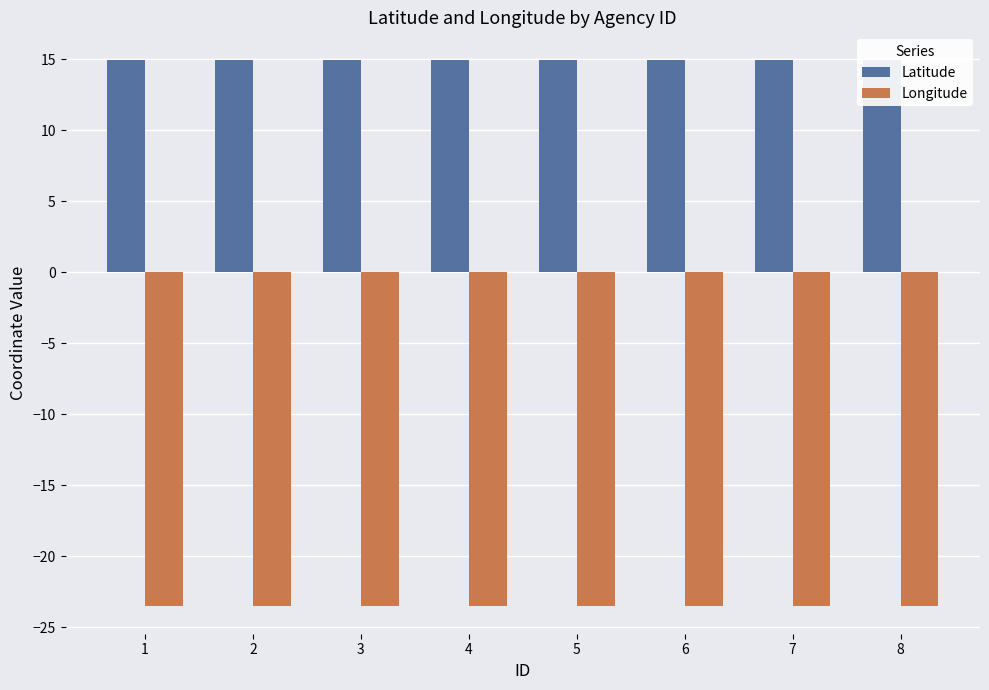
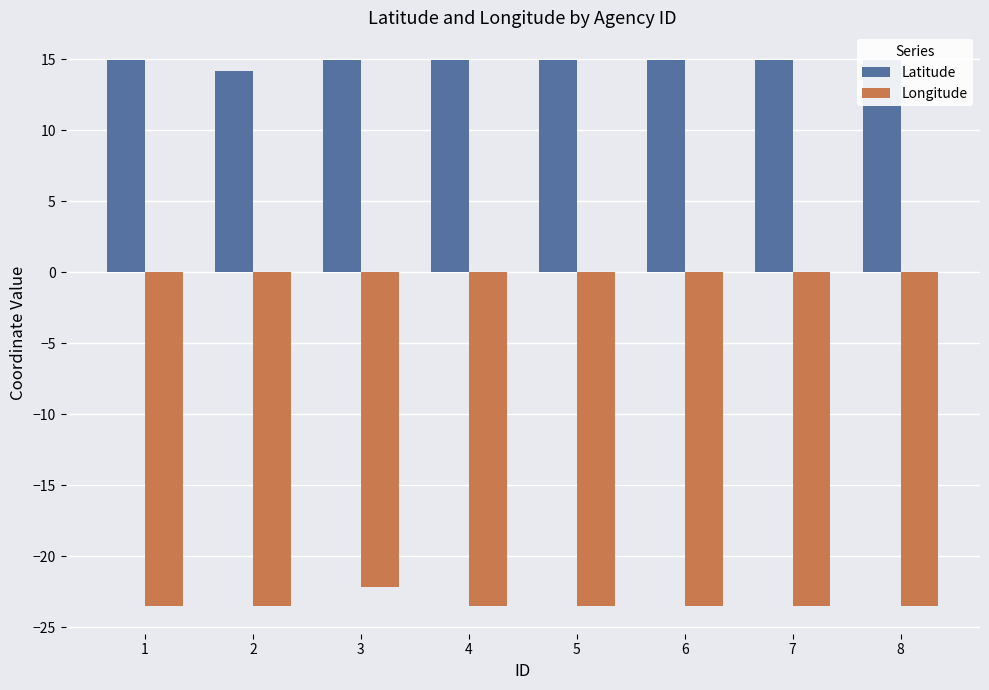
Latitude, 2: 14.9 -> 14.2
Longitude, 3: -23.5 -> -22.2
